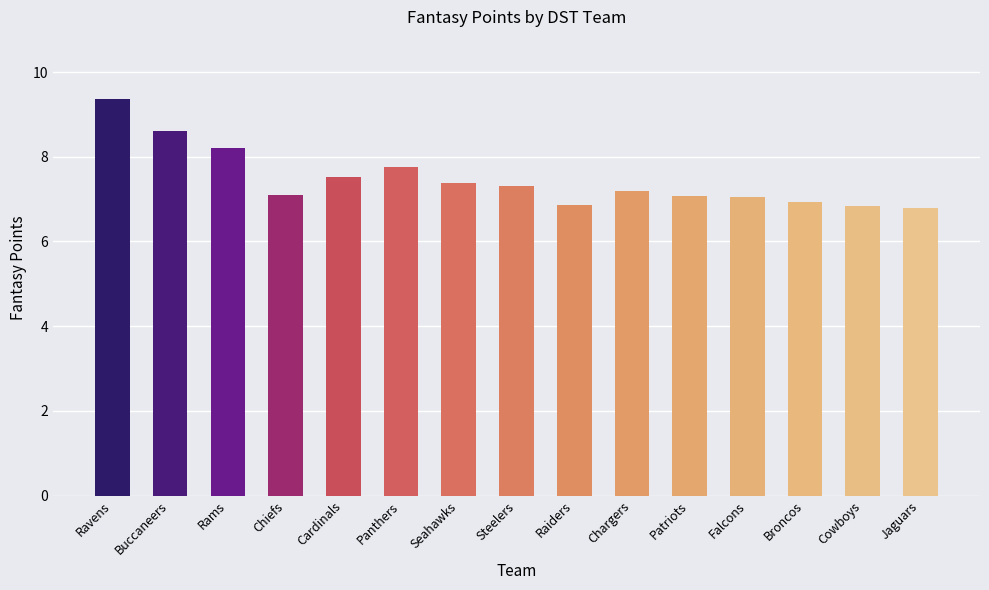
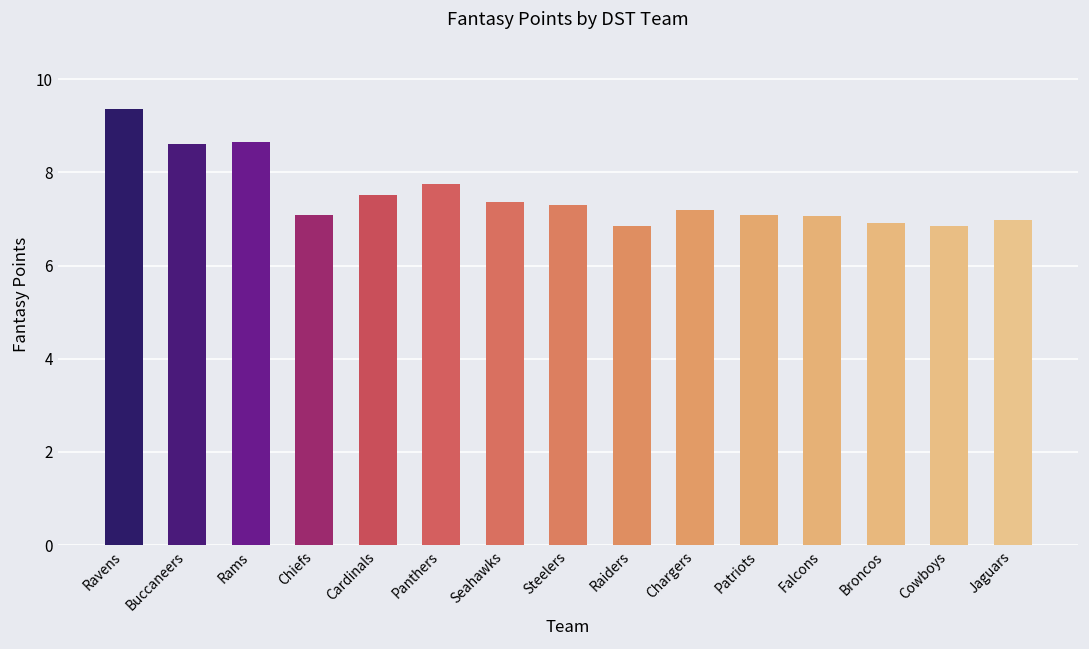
Rams: 8.2 -> 8.7
Jaguars: 6.8 -> 7.0
